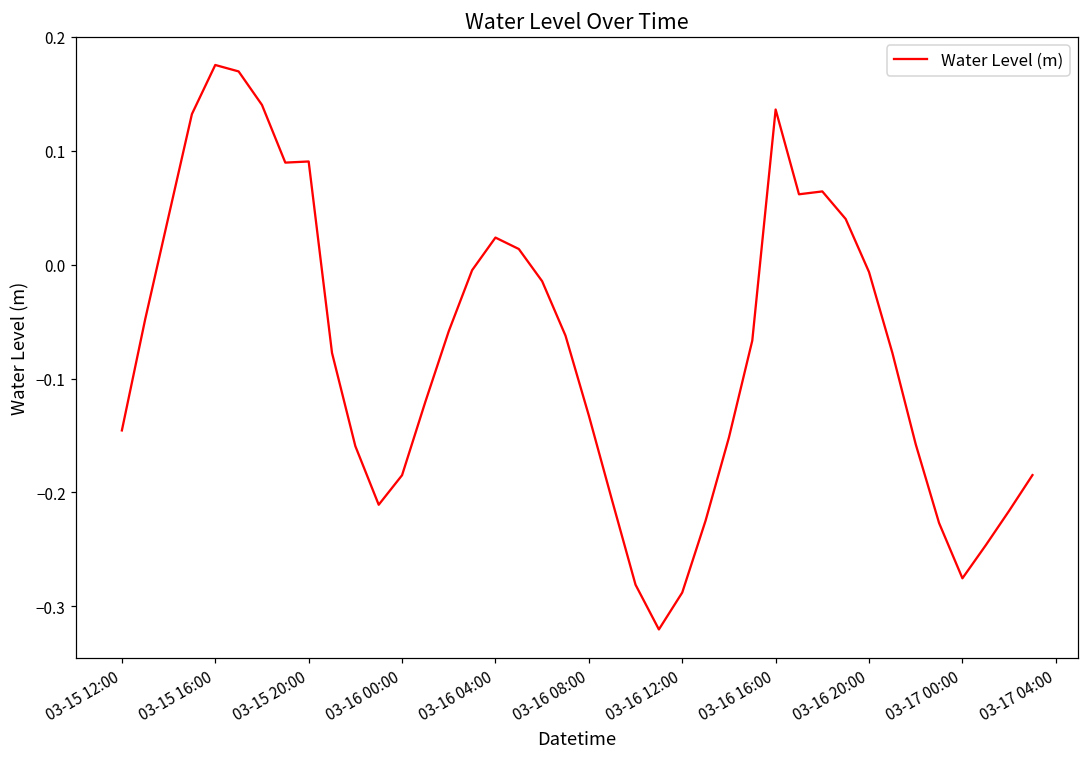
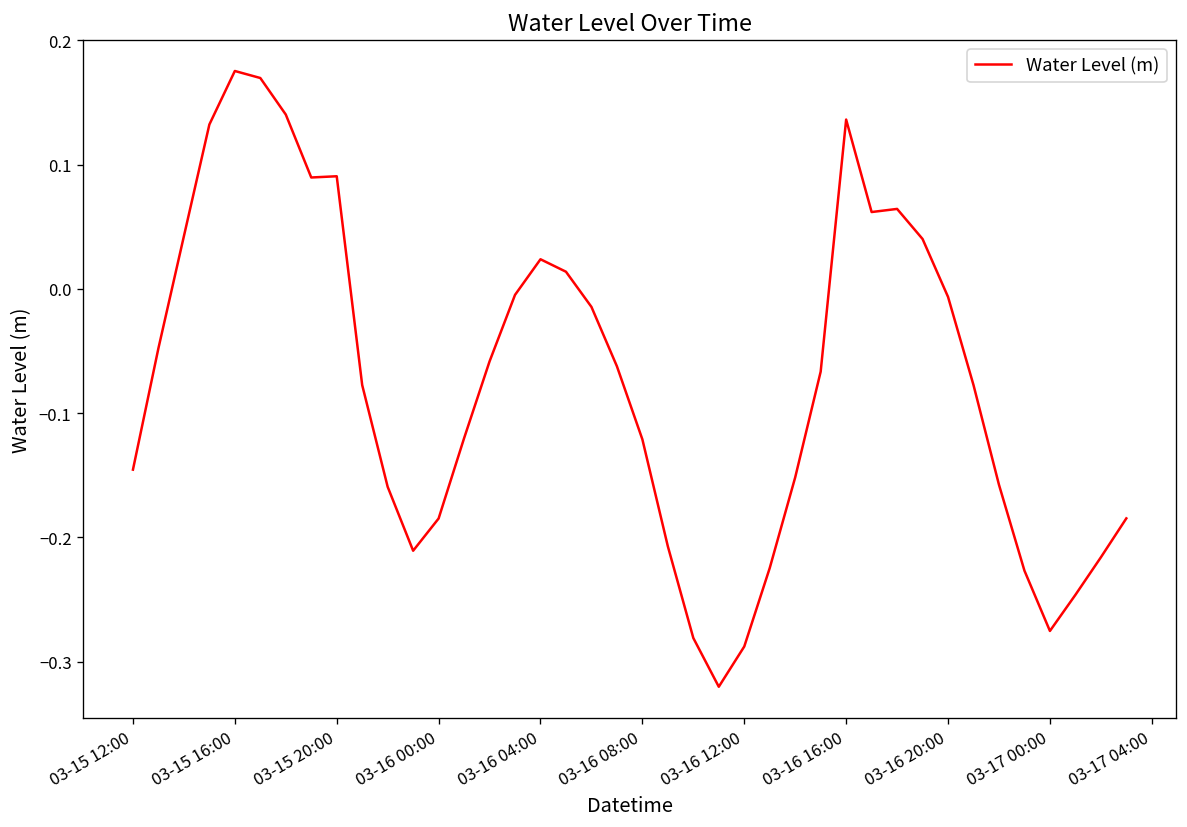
03-16 08:00: -0.132 -> -0.121
